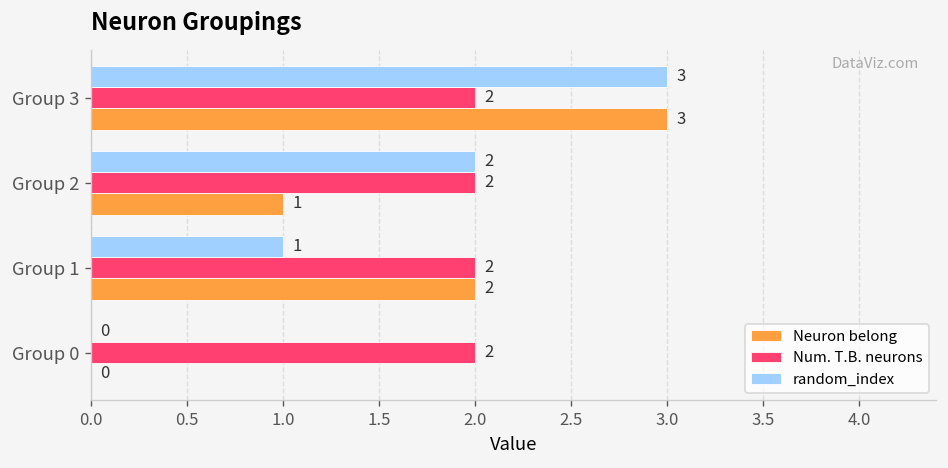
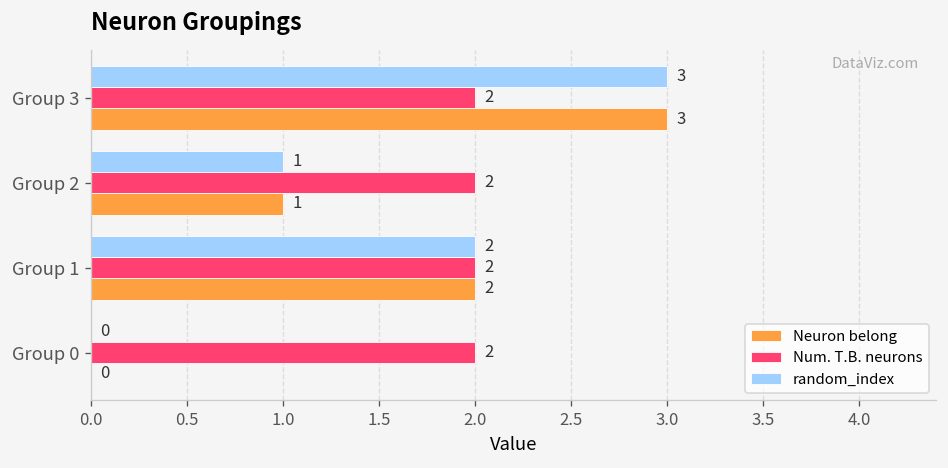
random_index, Group 2: 2 -> 1
random_index, Group 1: 1 -> 2
